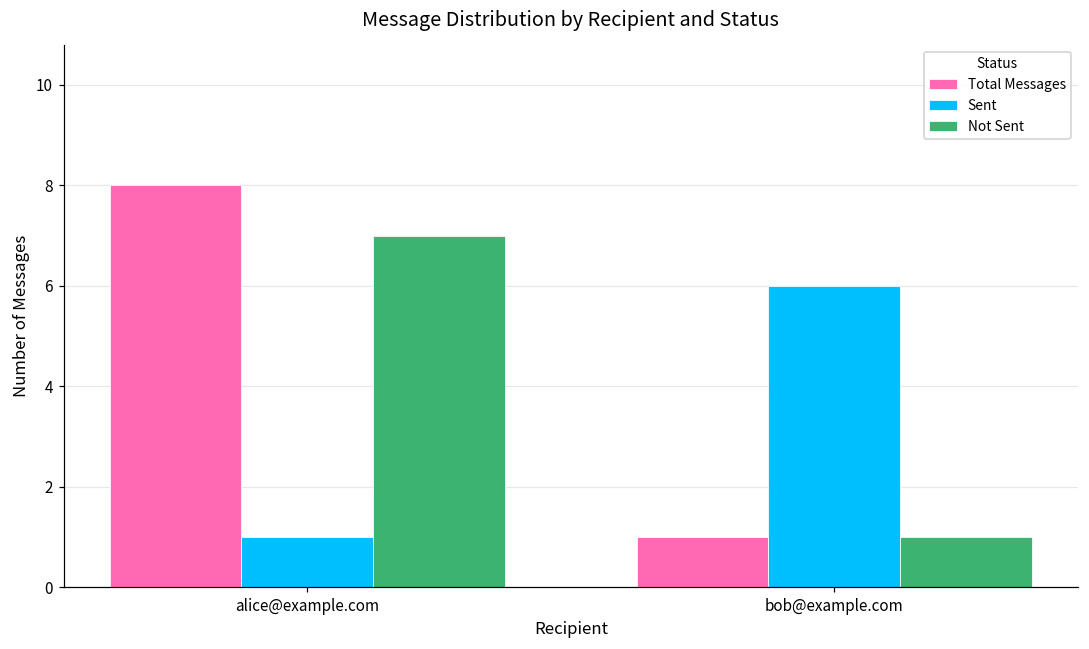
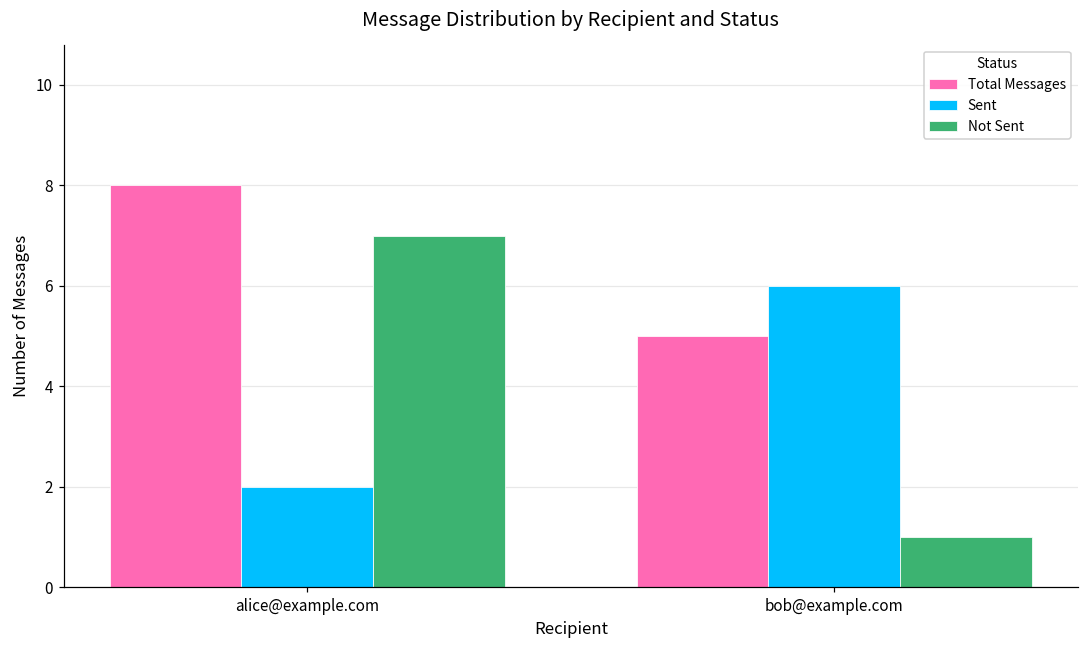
Sent, alice@example.com: 1 -> 2
Total Messages, bob@example.com: 1 -> 5
